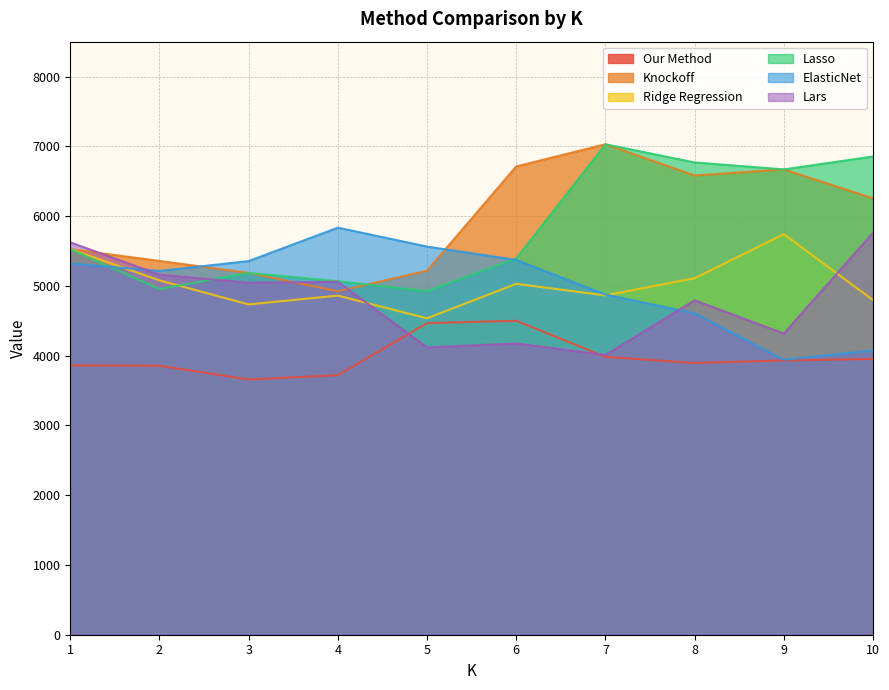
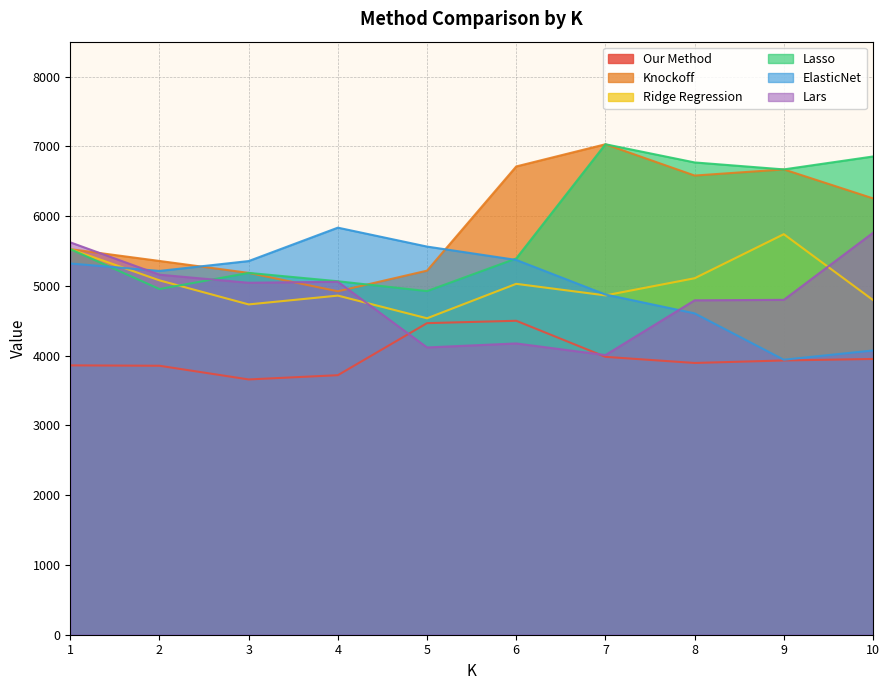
Lars, 9: 4300 -> 4800
